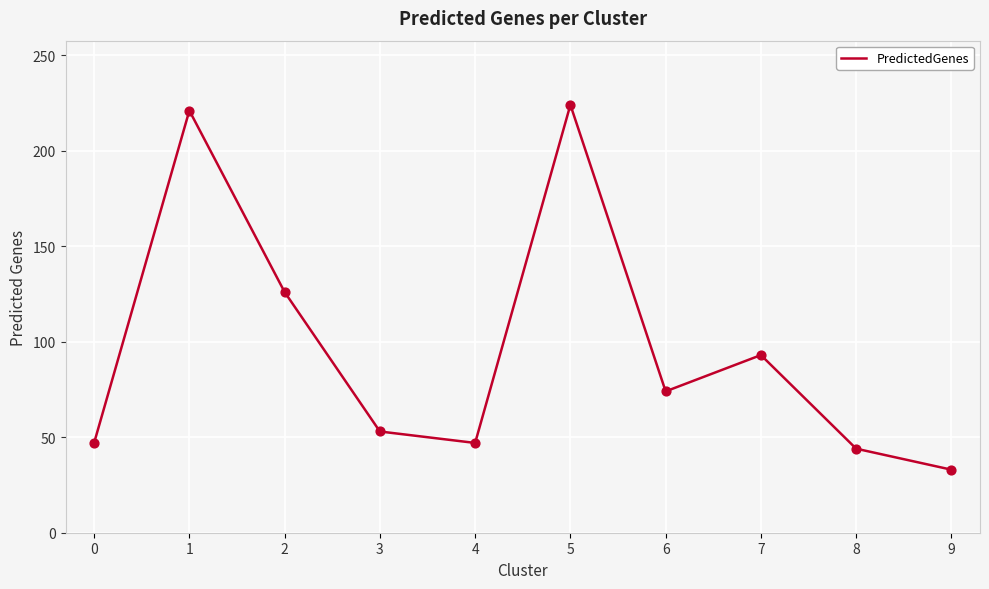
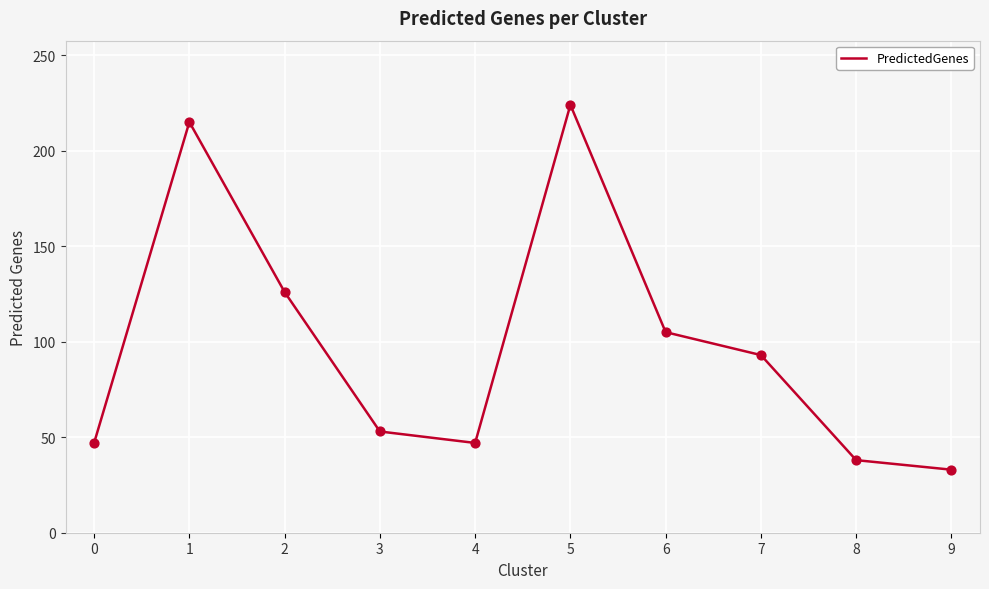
1: 221 -> 215
6: 74 -> 105
8: 44 -> 38
